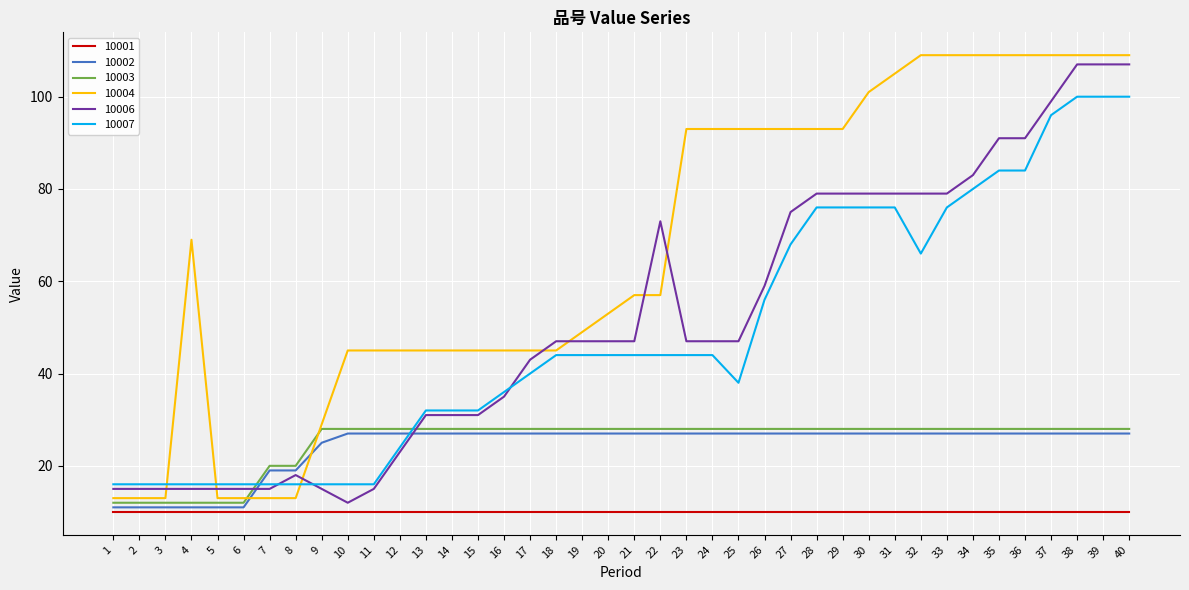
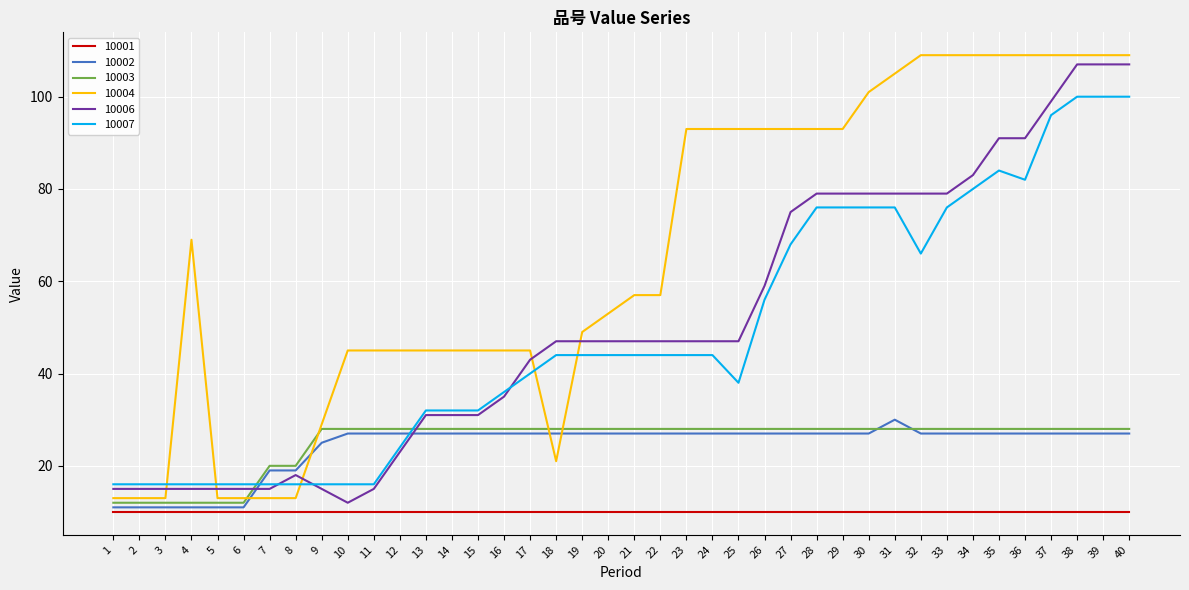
10004, 18: 45 -> 21
10006, 22: 73 -> 47
10002, 31: 27 -> 30
10007, 36: 84 -> 82
